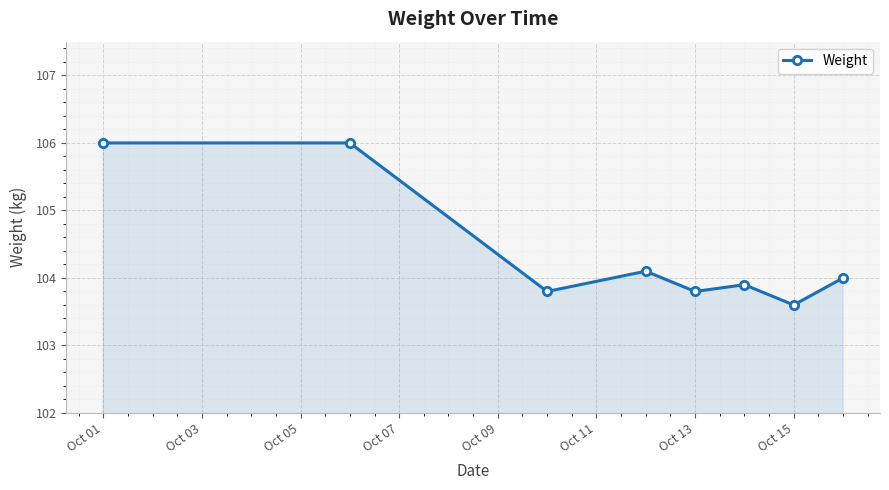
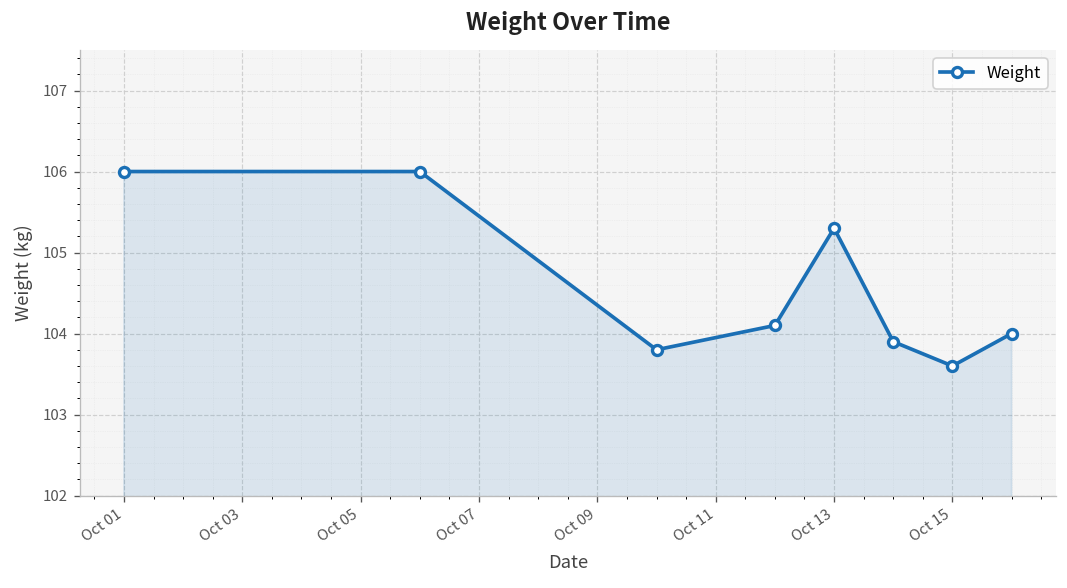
Oct 13: 103.8 -> 105.3
